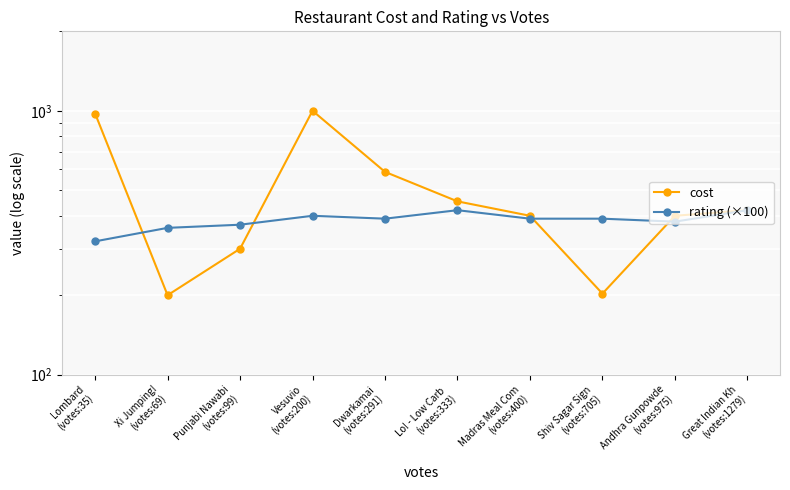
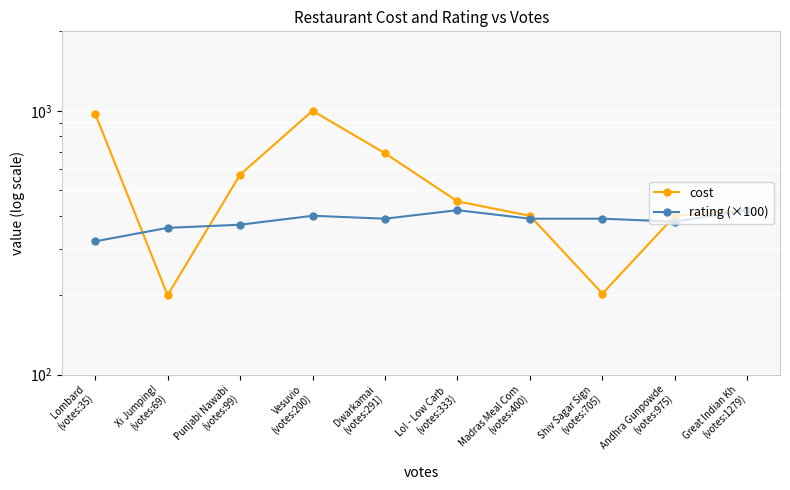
cost, Punjabi Nawabi (votes:99): 300 -> 570
cost, Dwarkamai (votes:291): 590 -> 690
